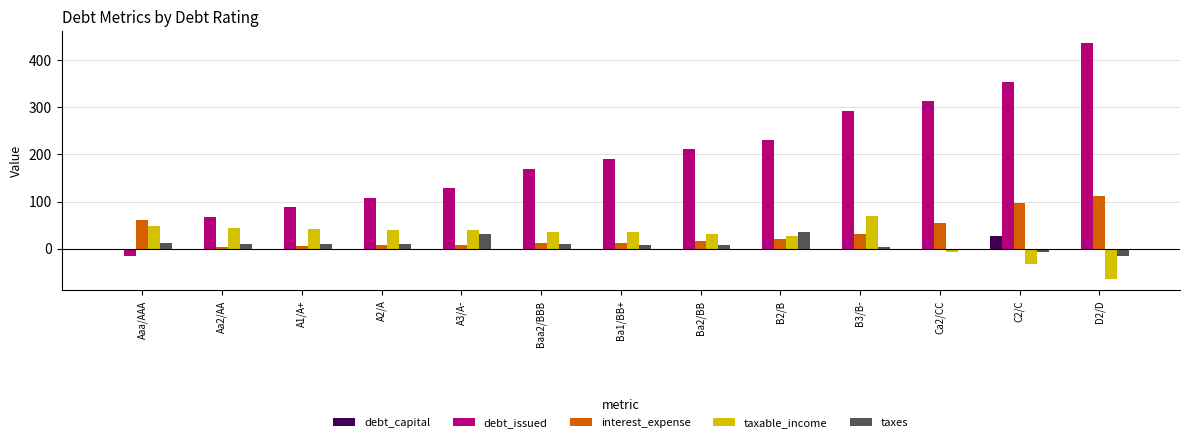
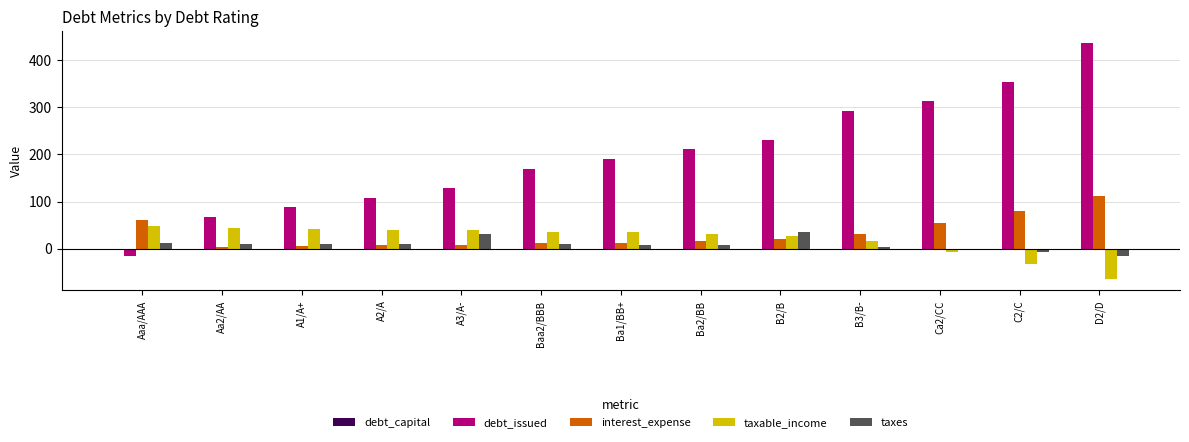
taxable_income, B3/B-: 70 -> 20
debt_capital, C2/C: 30 -> 0
interest_expense, C2/C: 100 -> 80
